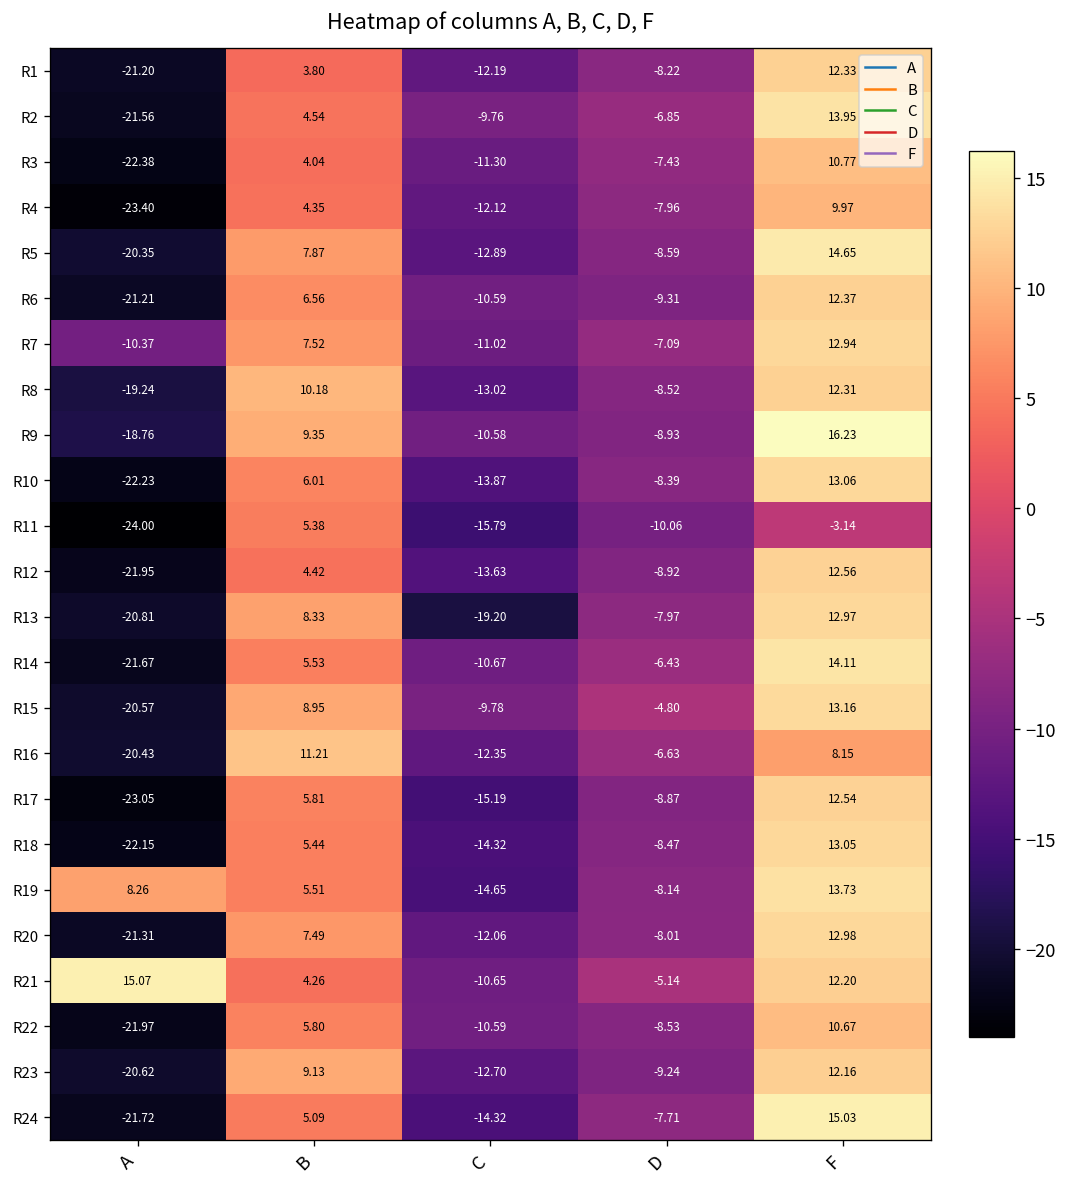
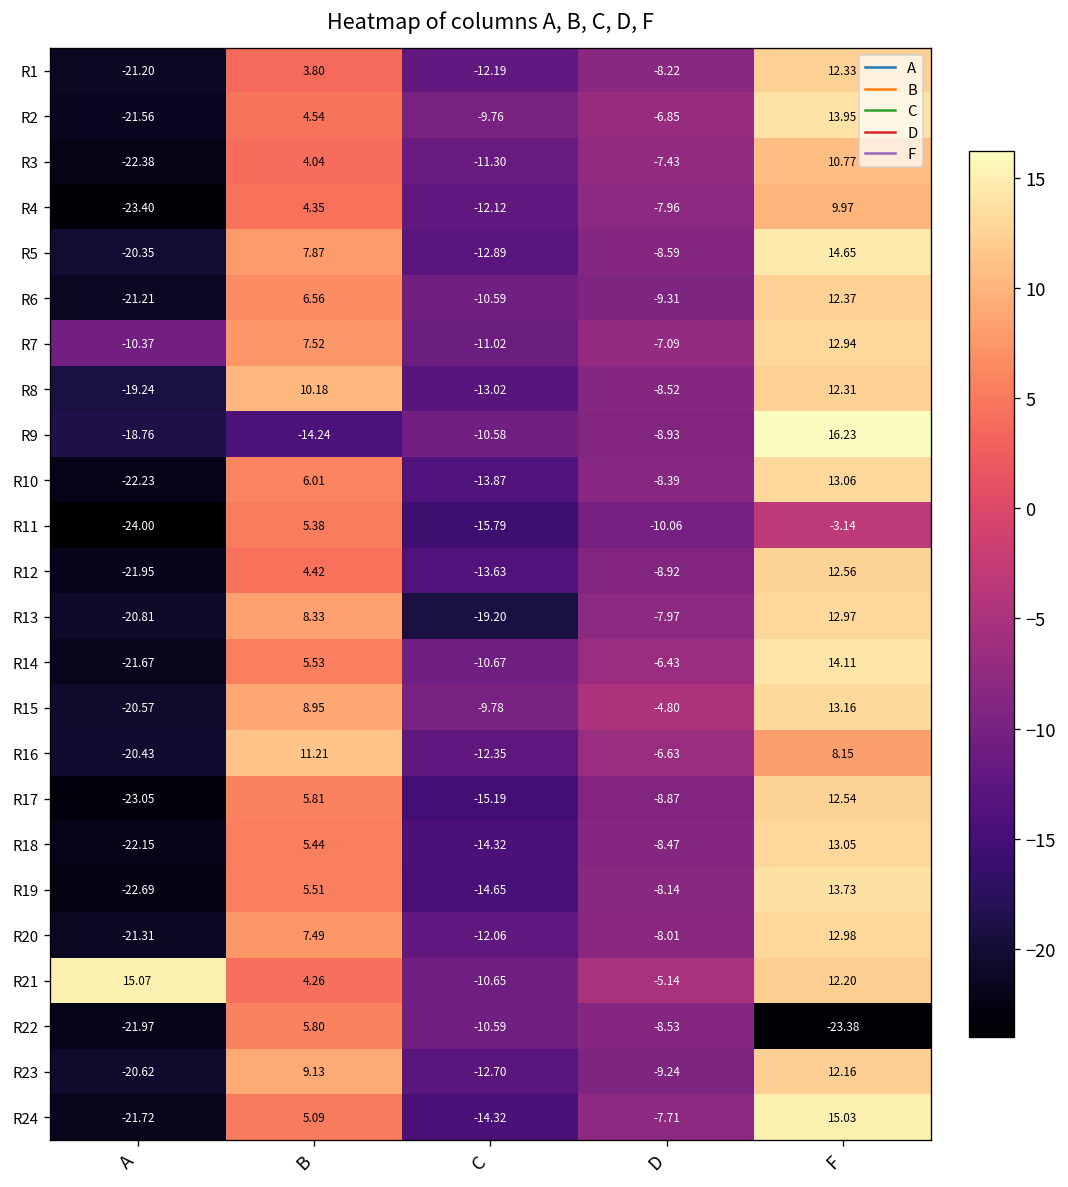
R9, B: 9.35 -> -14.24
R19, A: 8.26 -> -22.69
R22, F: 10.67 -> -23.38
